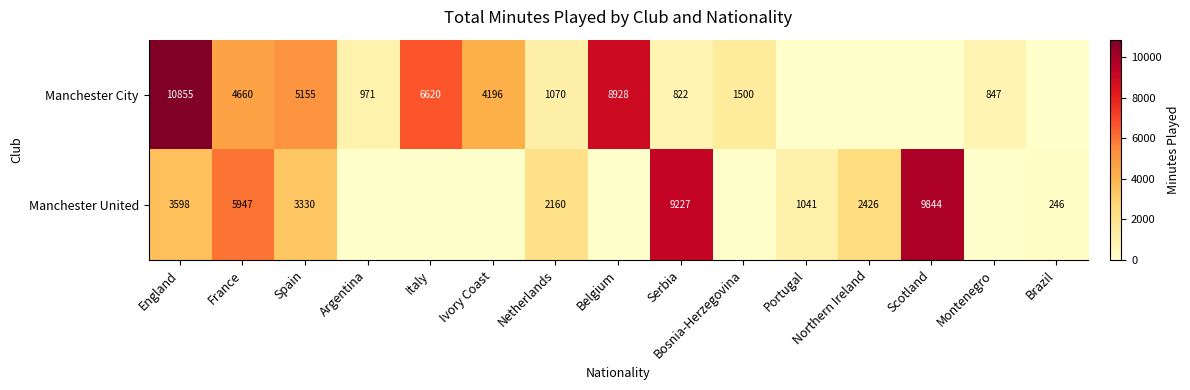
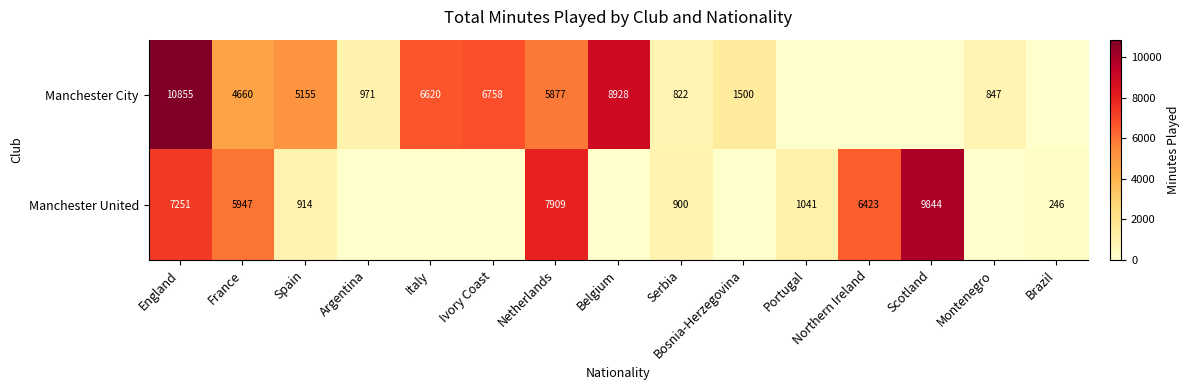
Manchester City, Ivory Coast: 4196 -> 6758
Manchester City, Netherlands: 1070 -> 5877
Manchester United, England: 3598 -> 7251
Manchester United, Spain: 3330 -> 914
Manchester United, Netherlands: 2160 -> 7909
Manchester United, Serbia: 9227 -> 900
Manchester United, Northern Ireland: 2426 -> 6423
